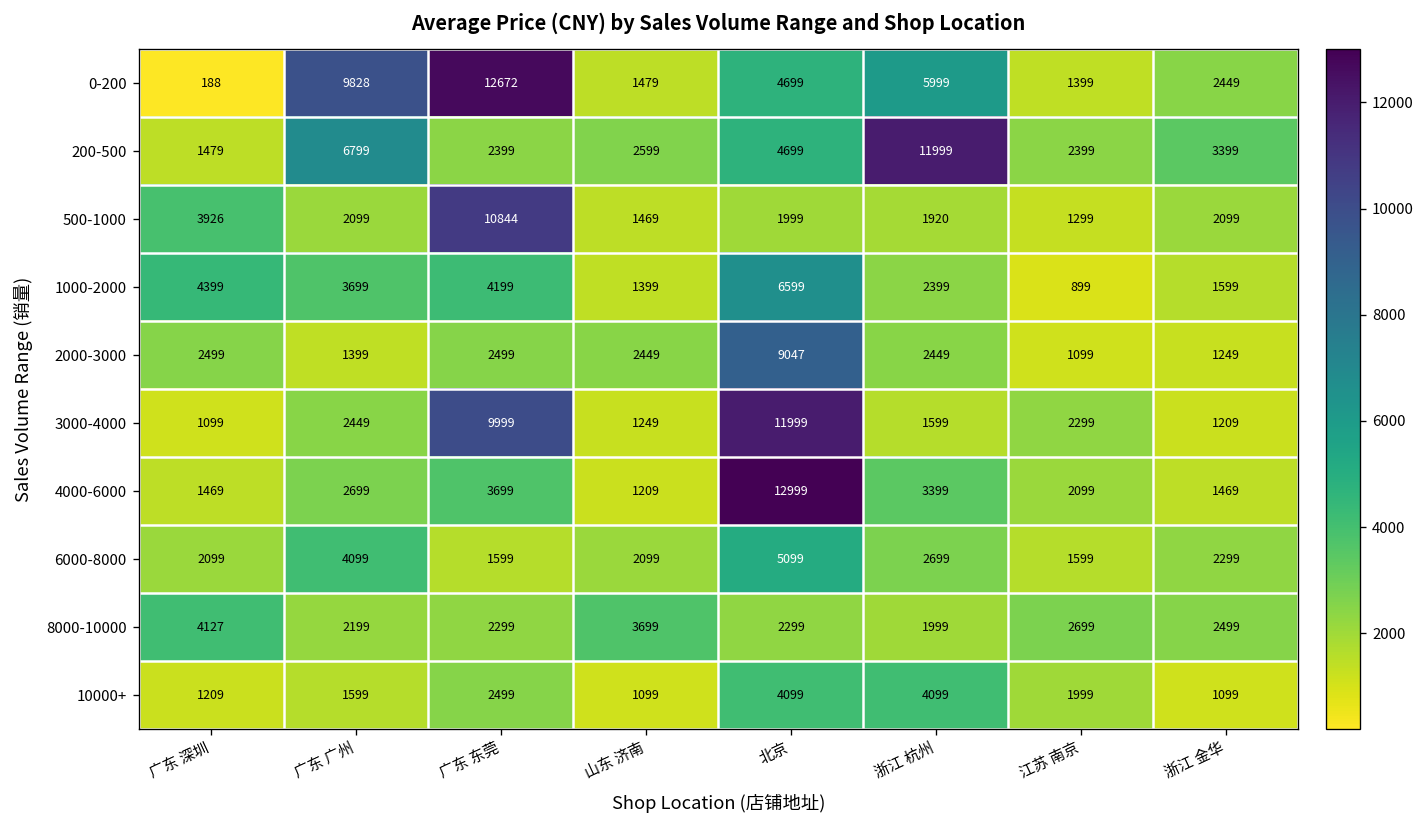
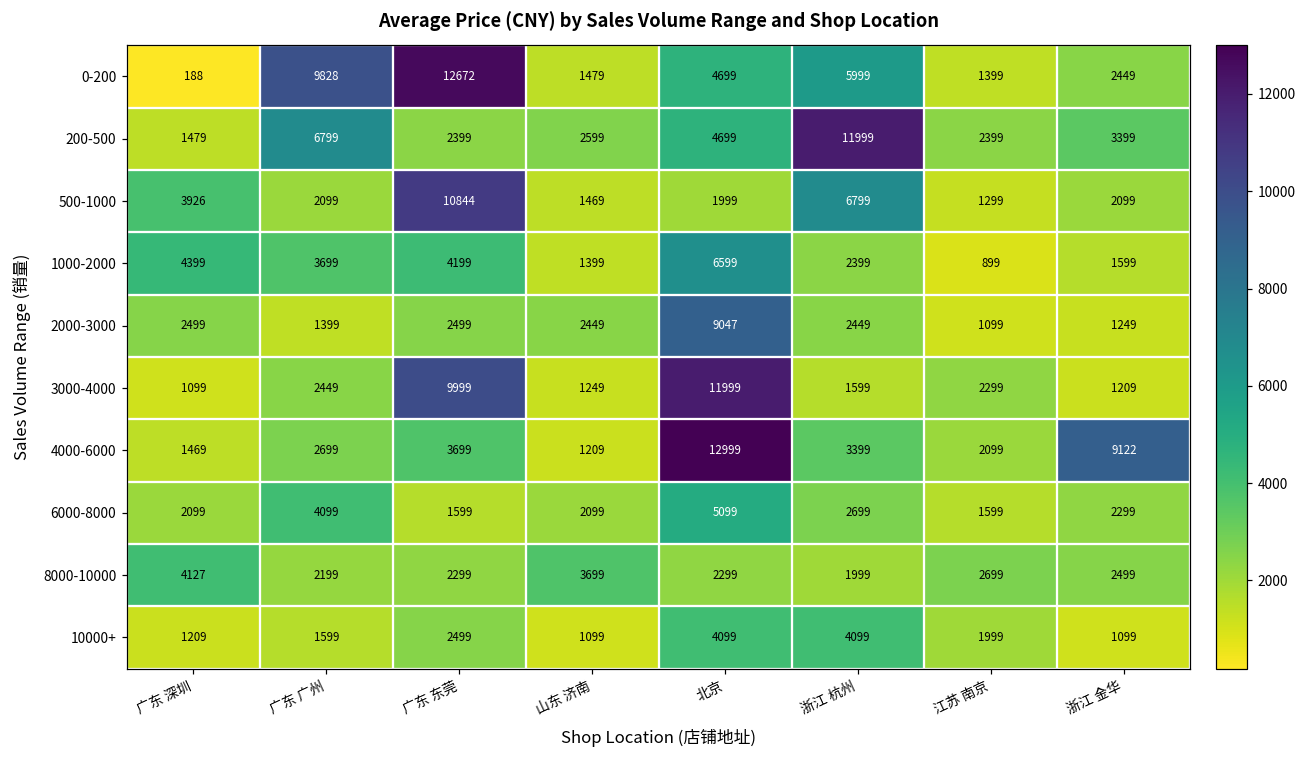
500-1000, 浙江 杭州: 1920 -> 6799
4000-6000, 浙江 金华: 1469 -> 9122
